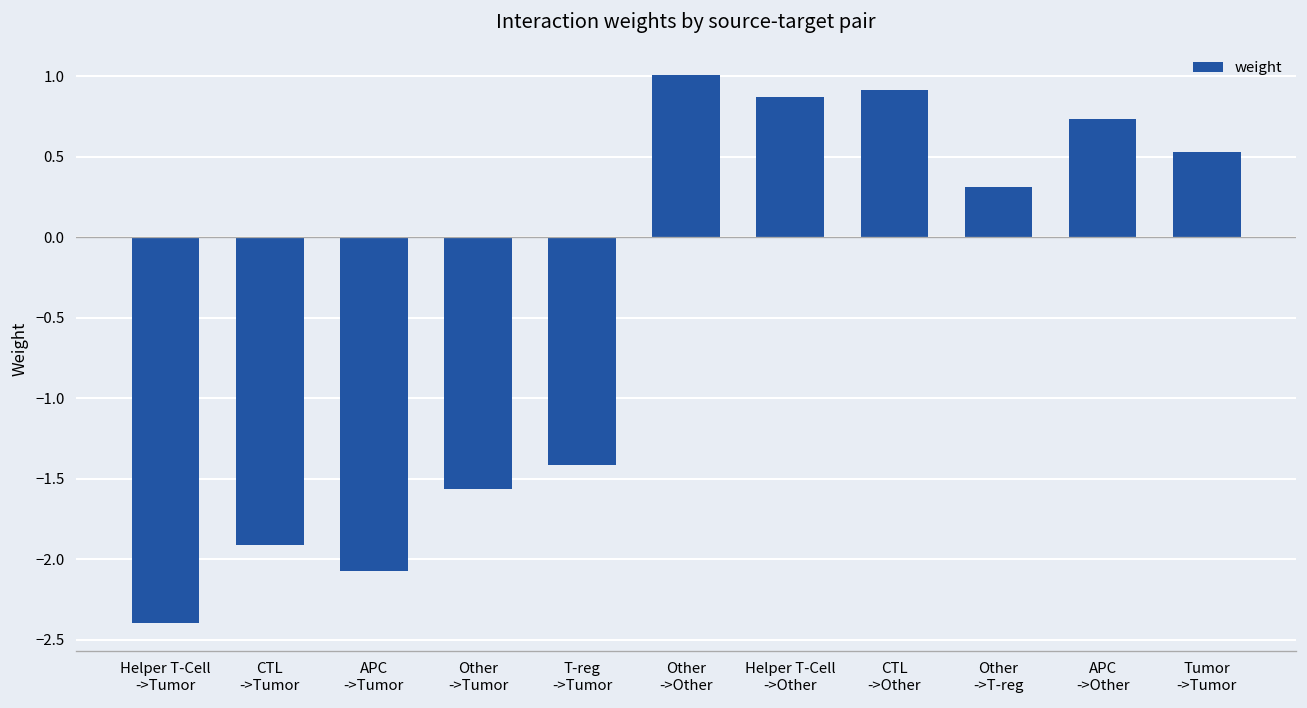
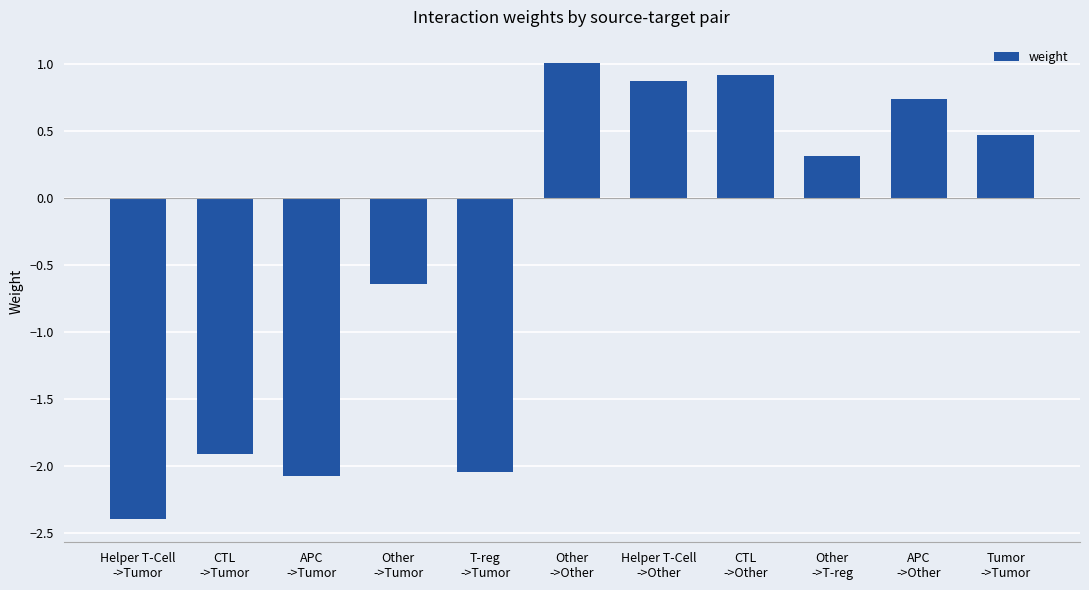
Other ->Tumor: -1.57 -> -0.64
T-reg ->Tumor: -1.42 -> -2.05
Tumor ->Tumor: 0.53 -> 0.47
